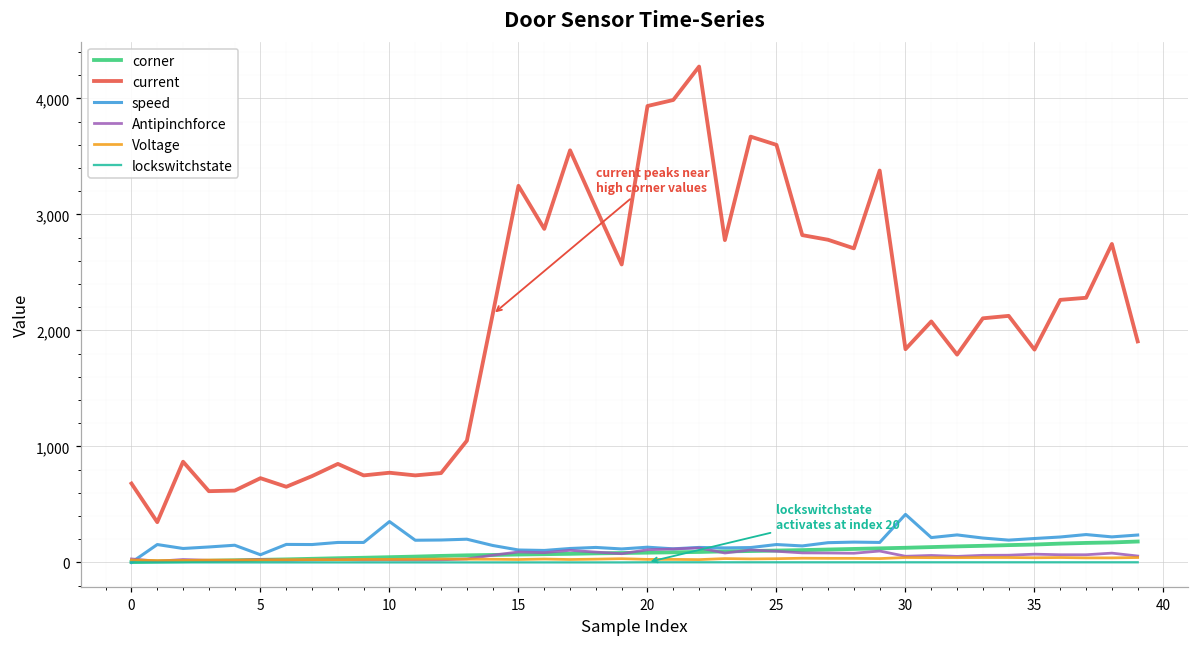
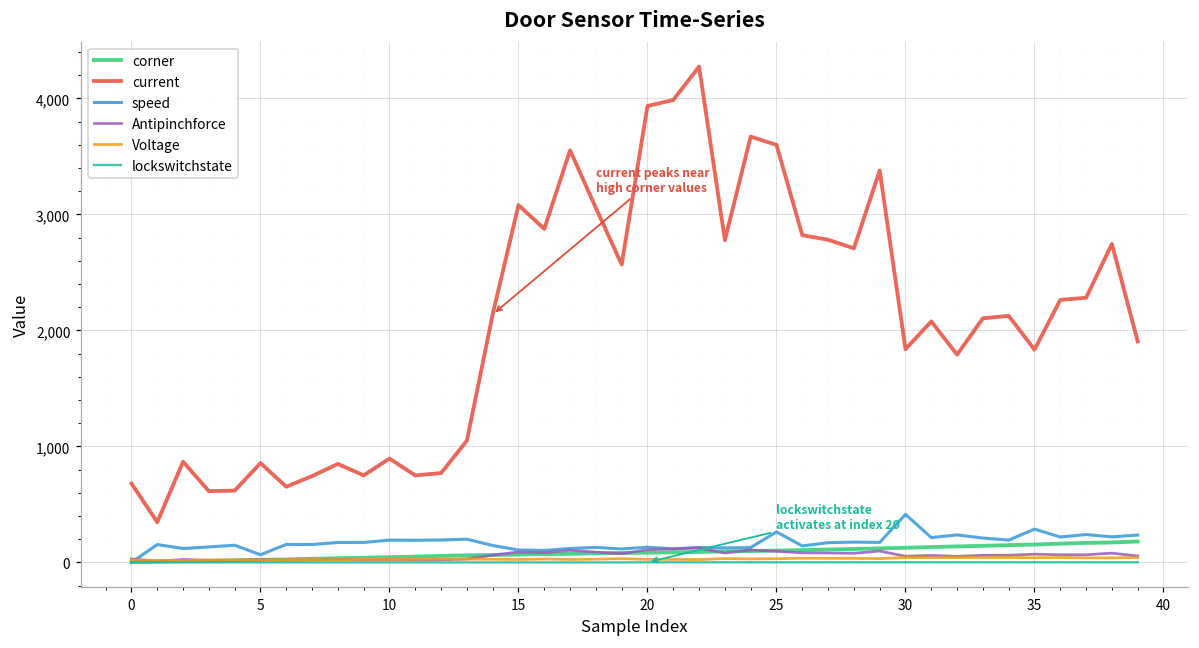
current, 5: 730 -> 860
current, 10: 770 -> 900
speed, 10: 350 -> 190
current, 15: 3,250 -> 3,080
speed, 25: 150 -> 260
speed, 35: 210 -> 290
